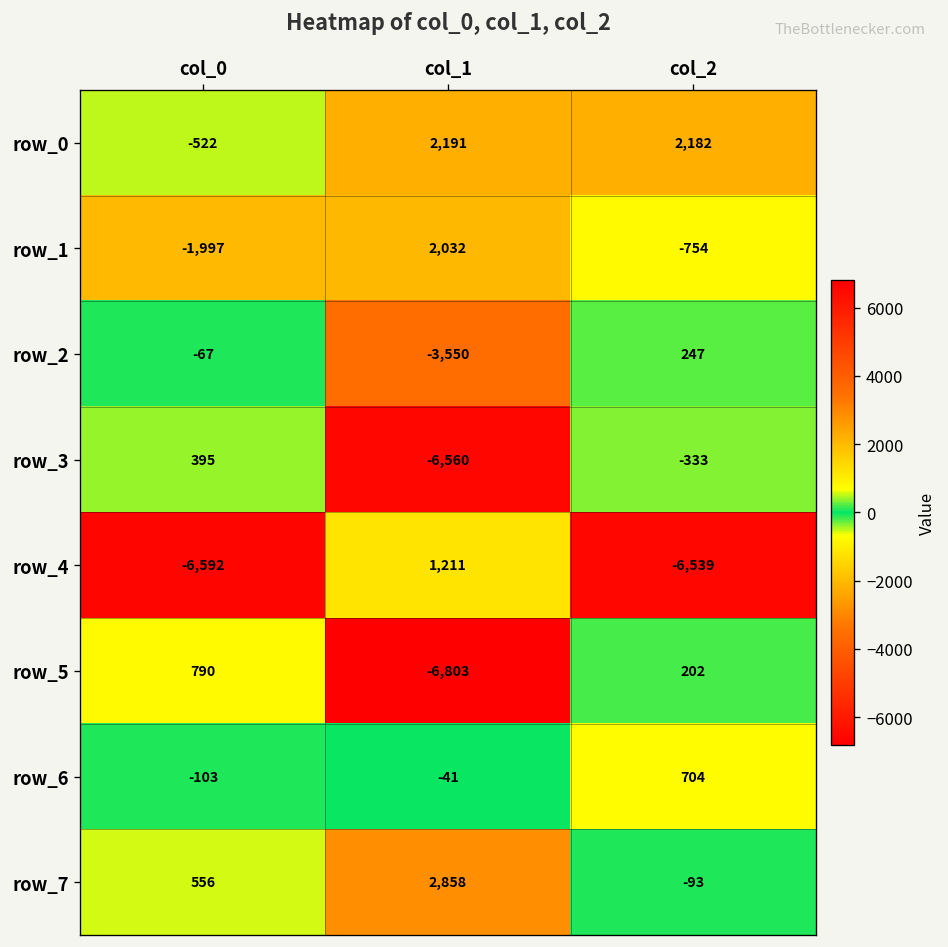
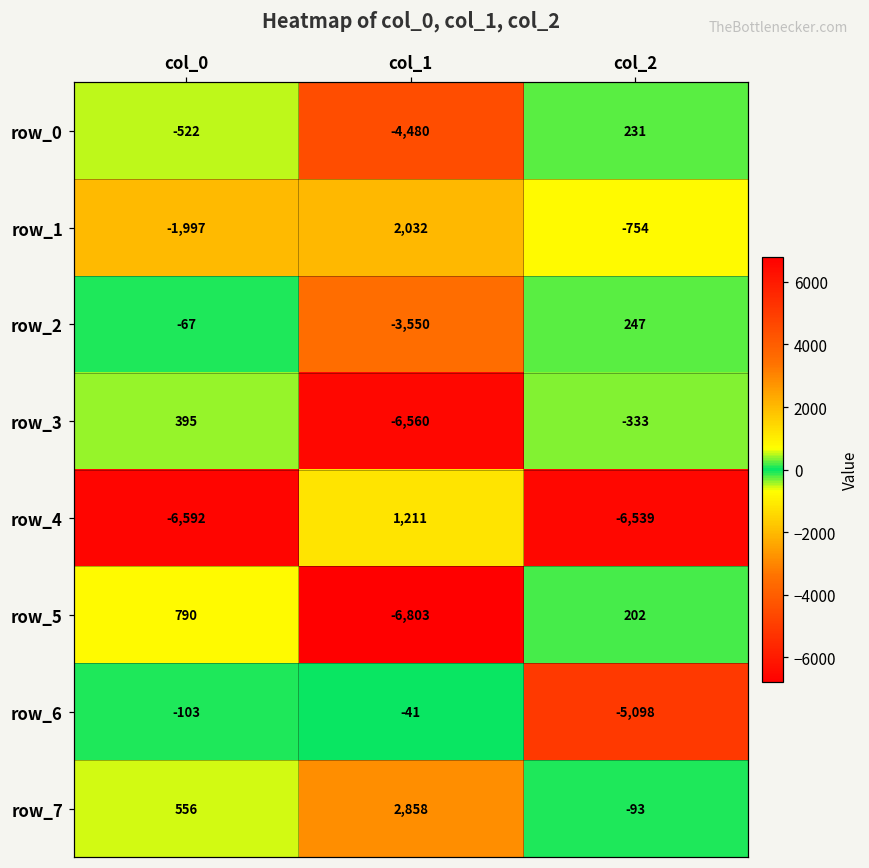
row_0, col_1: 2,191 -> -4,480
row_0, col_2: 2,182 -> 231
row_6, col_2: 704 -> -5,098
